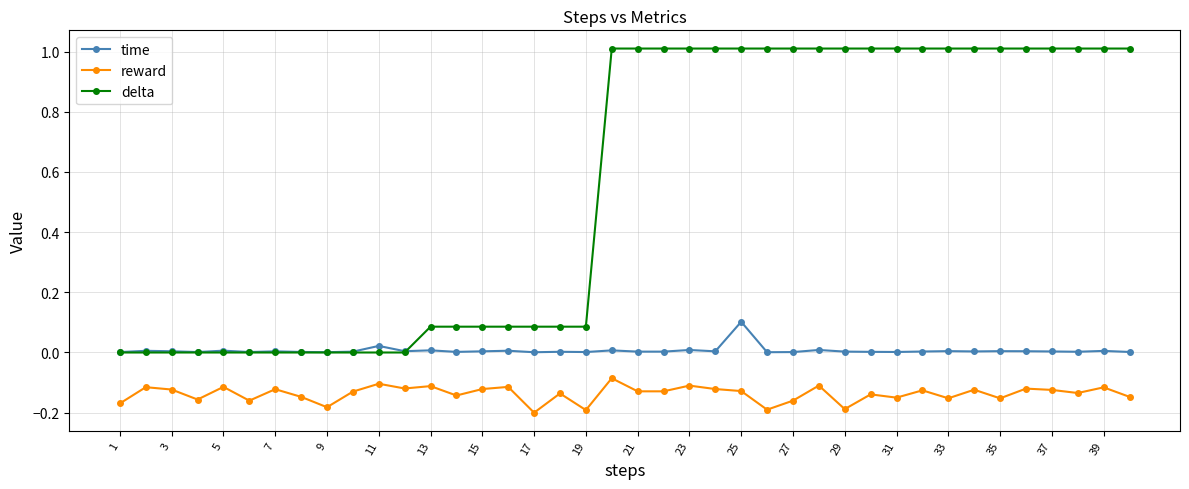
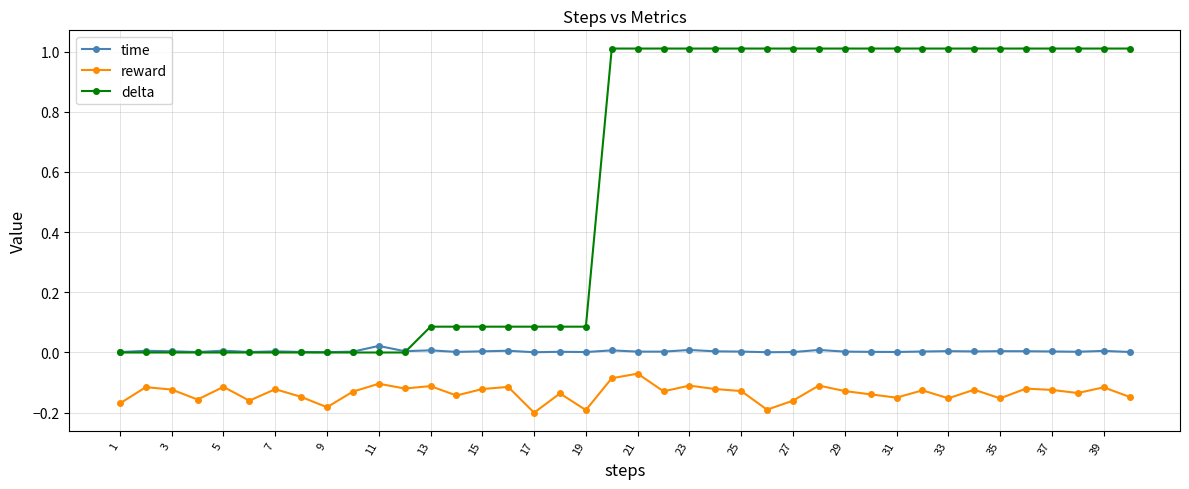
reward, 21: -0.13 -> -0.07
time, 25: 0.10 -> 0.00
reward, 29: -0.19 -> -0.13
